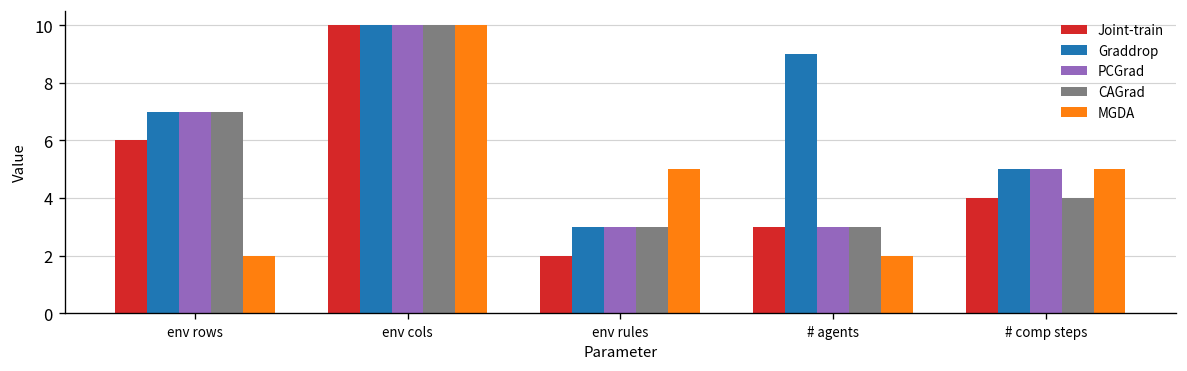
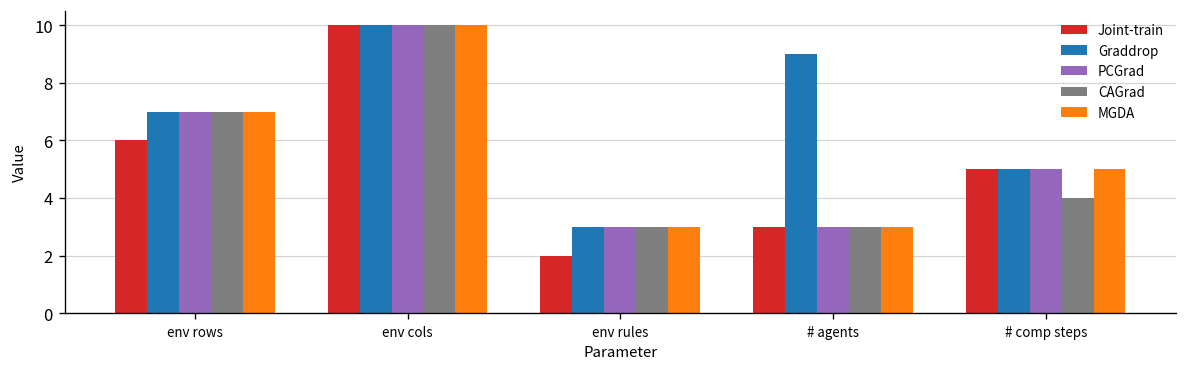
MGDA, env rows: 2 -> 7
MGDA, env rules: 5 -> 3
MGDA, # agents: 2 -> 3
Joint-train, # comp steps: 4 -> 5
